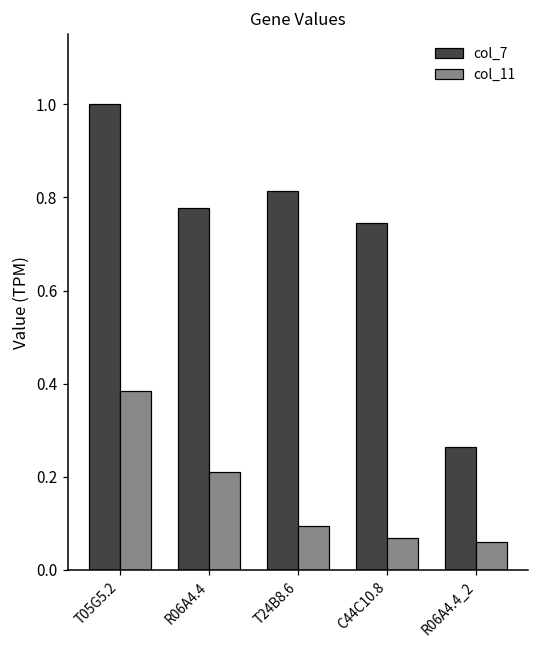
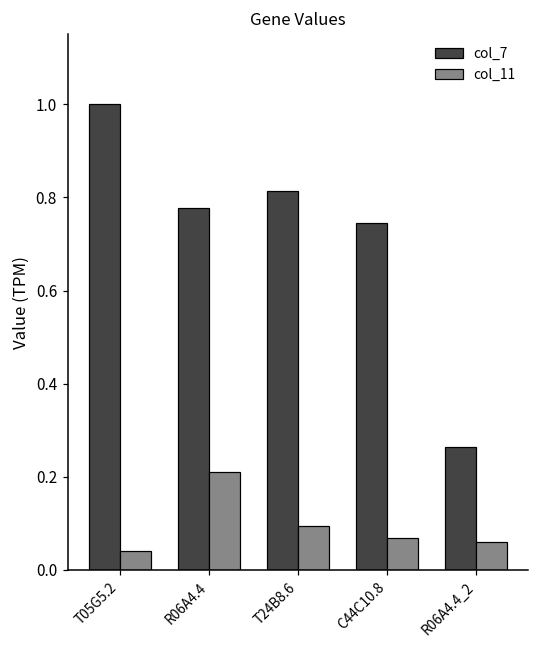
col_11, T05G5.2: 0.38 -> 0.04
